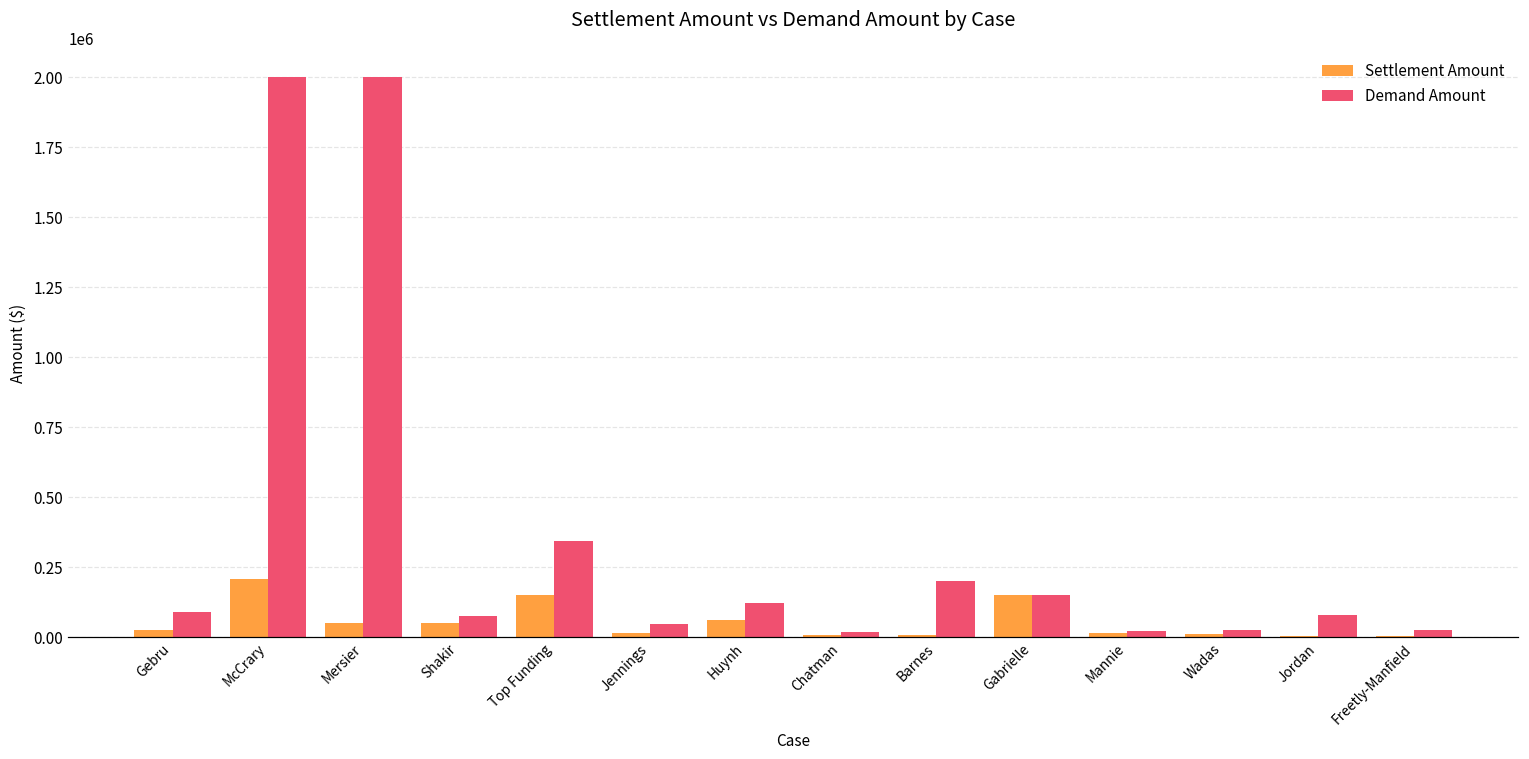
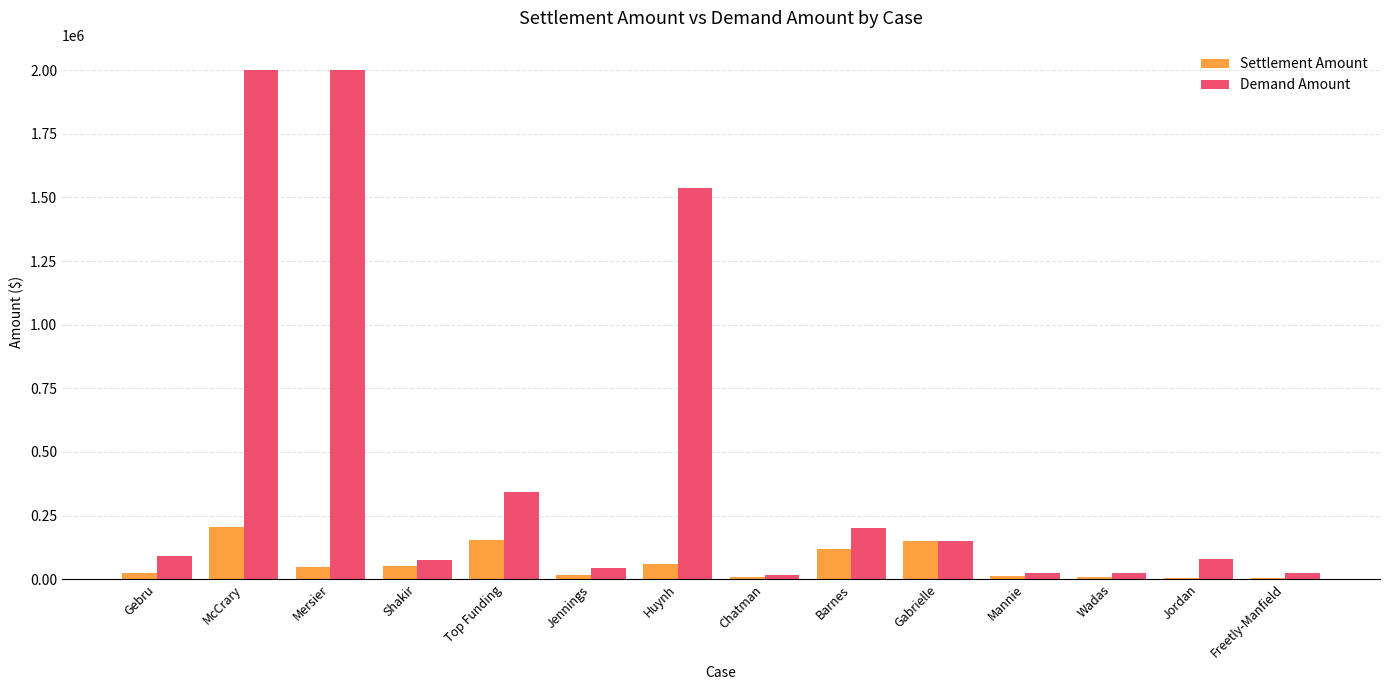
Demand Amount, Huynh: 120000 -> 1540000
Settlement Amount, Barnes: 10000 -> 120000
